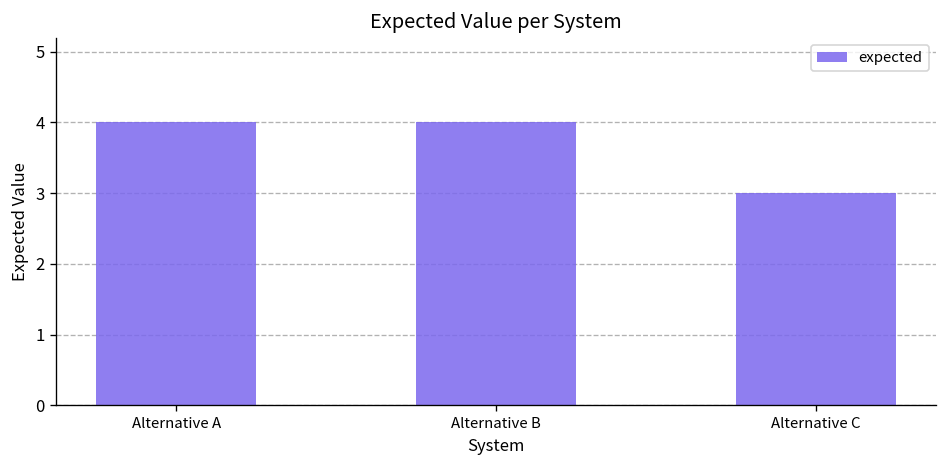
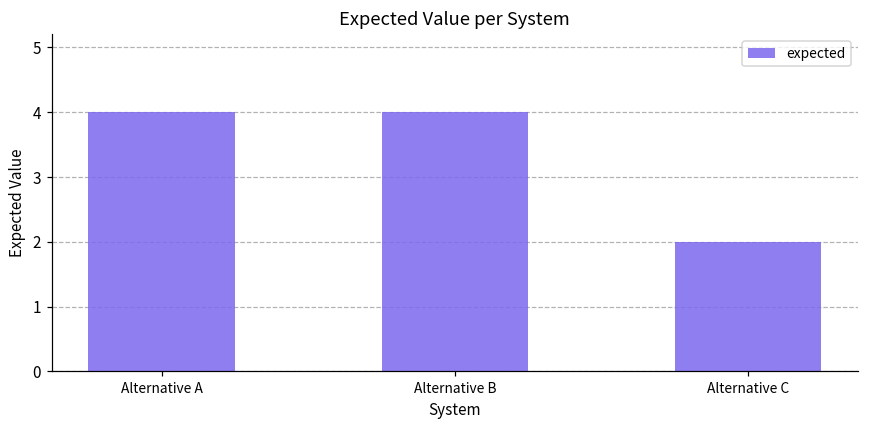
Alternative C: 3 -> 2
